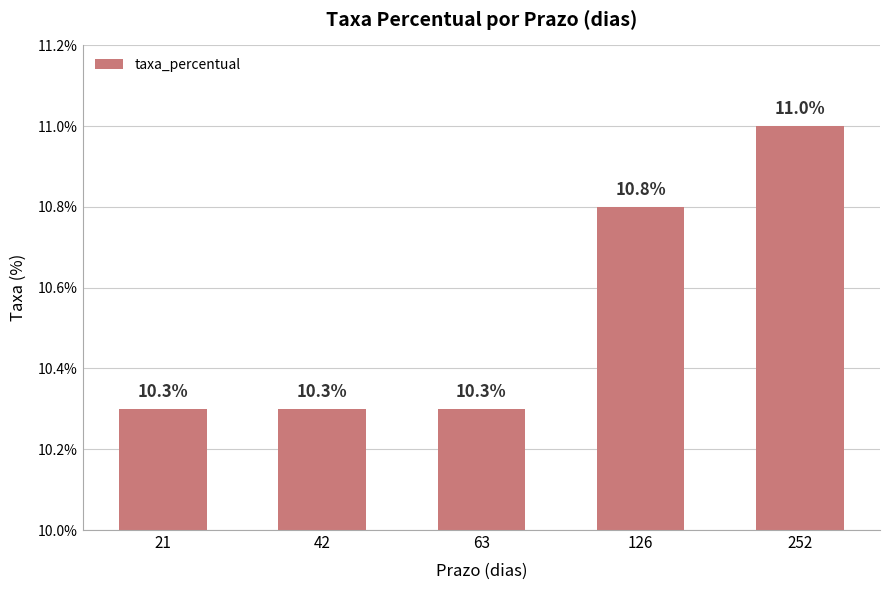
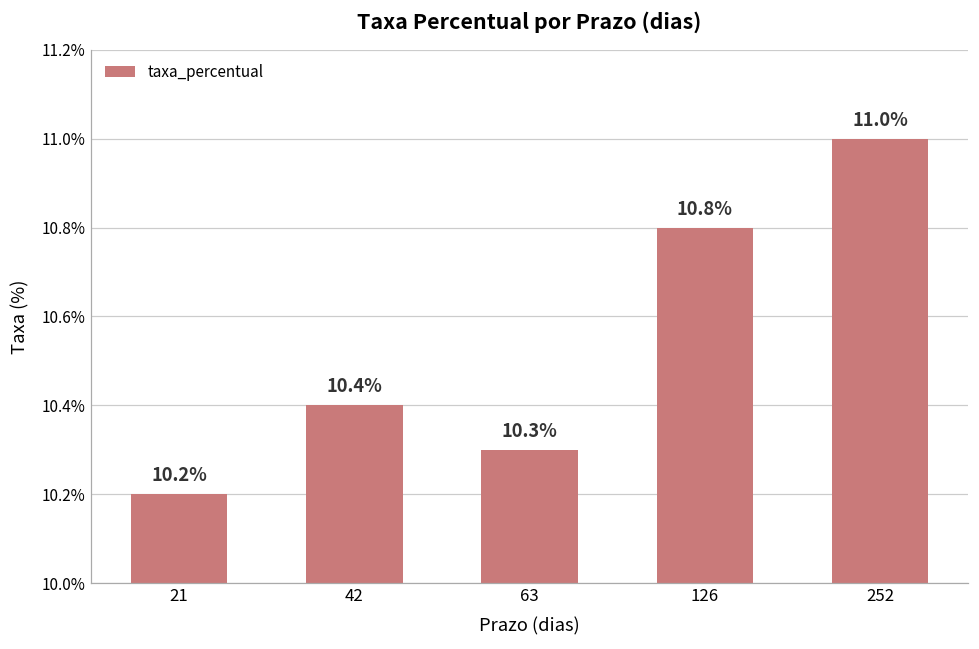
21: 10.3% -> 10.2%
42: 10.3% -> 10.4%
